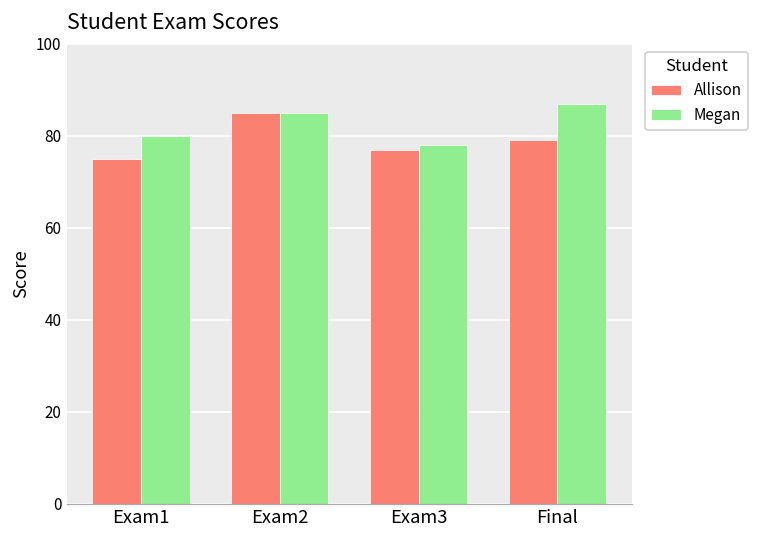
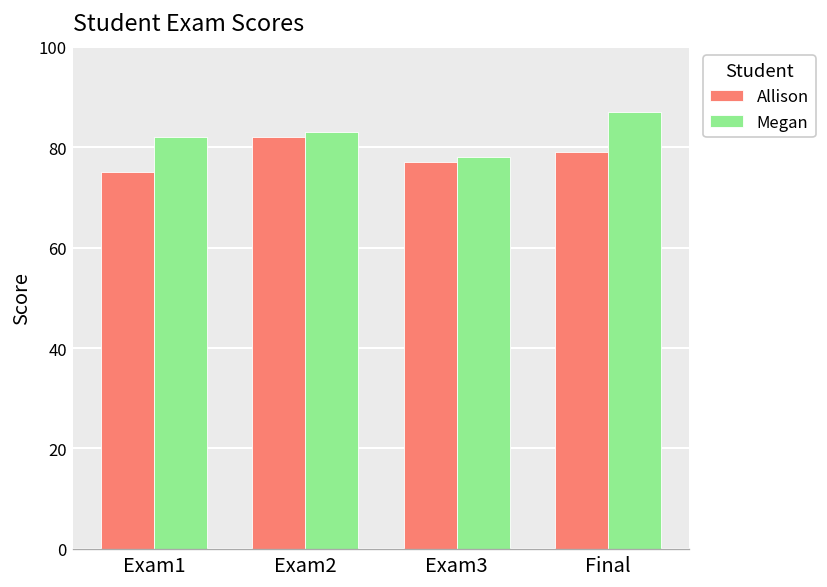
Megan, Exam1: 80 -> 82
Allison, Exam2: 85 -> 82
Megan, Exam2: 85 -> 83
